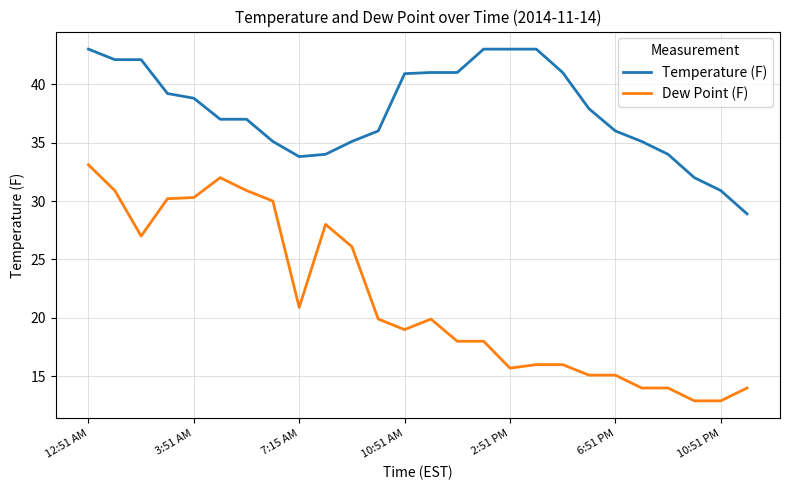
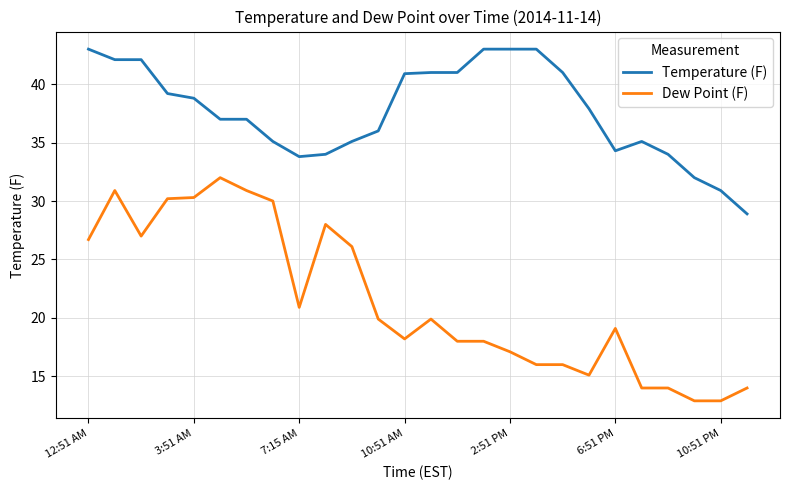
Dew Point (F), 12:51 AM: 33.1 -> 26.7
Dew Point (F), 10:51 AM: 19.0 -> 18.2
Dew Point (F), 2:51 PM: 15.7 -> 17.1
Temperature (F), 6:51 PM: 36.0 -> 34.3
Dew Point (F), 6:51 PM: 15.1 -> 19.1
